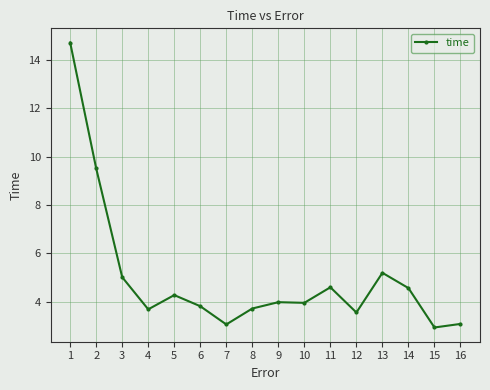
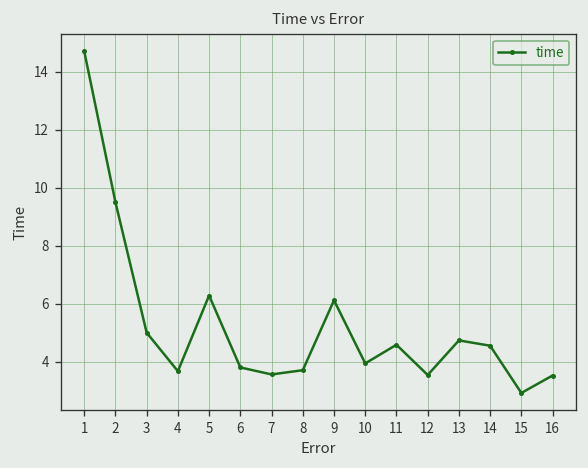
5: 4.3 -> 6.3
7: 3.1 -> 3.6
9: 4.0 -> 6.1
13: 5.2 -> 4.7
16: 3.1 -> 3.5
